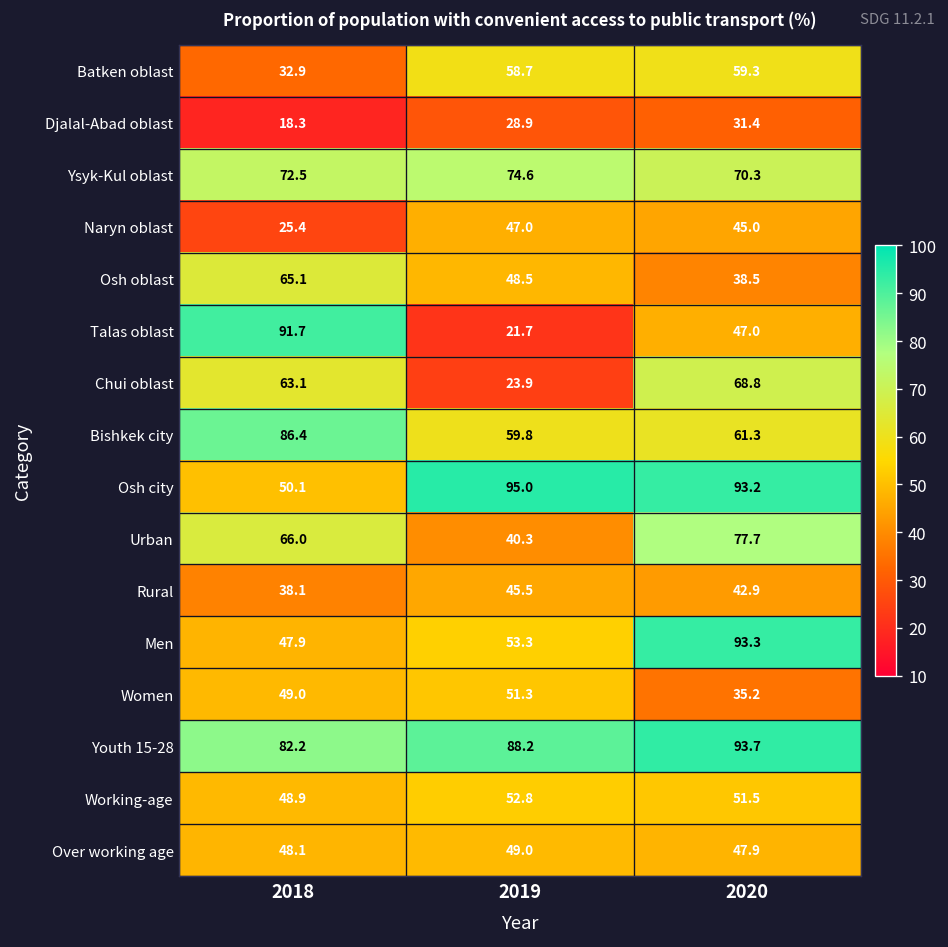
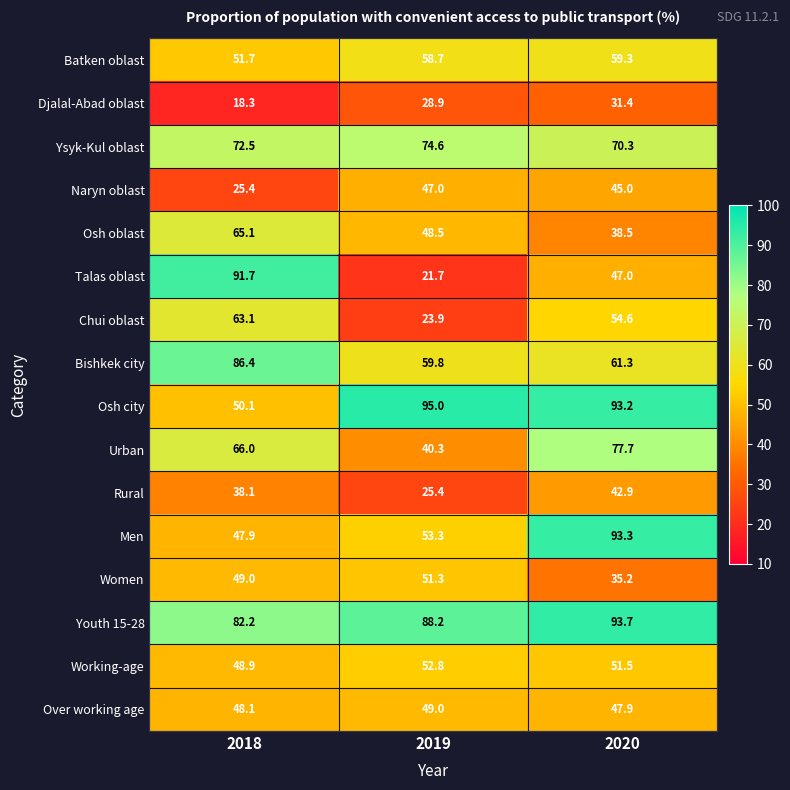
Batken oblast, 2018: 32.9 -> 51.7
Chui oblast, 2020: 68.8 -> 54.6
Rural, 2019: 45.5 -> 25.4
